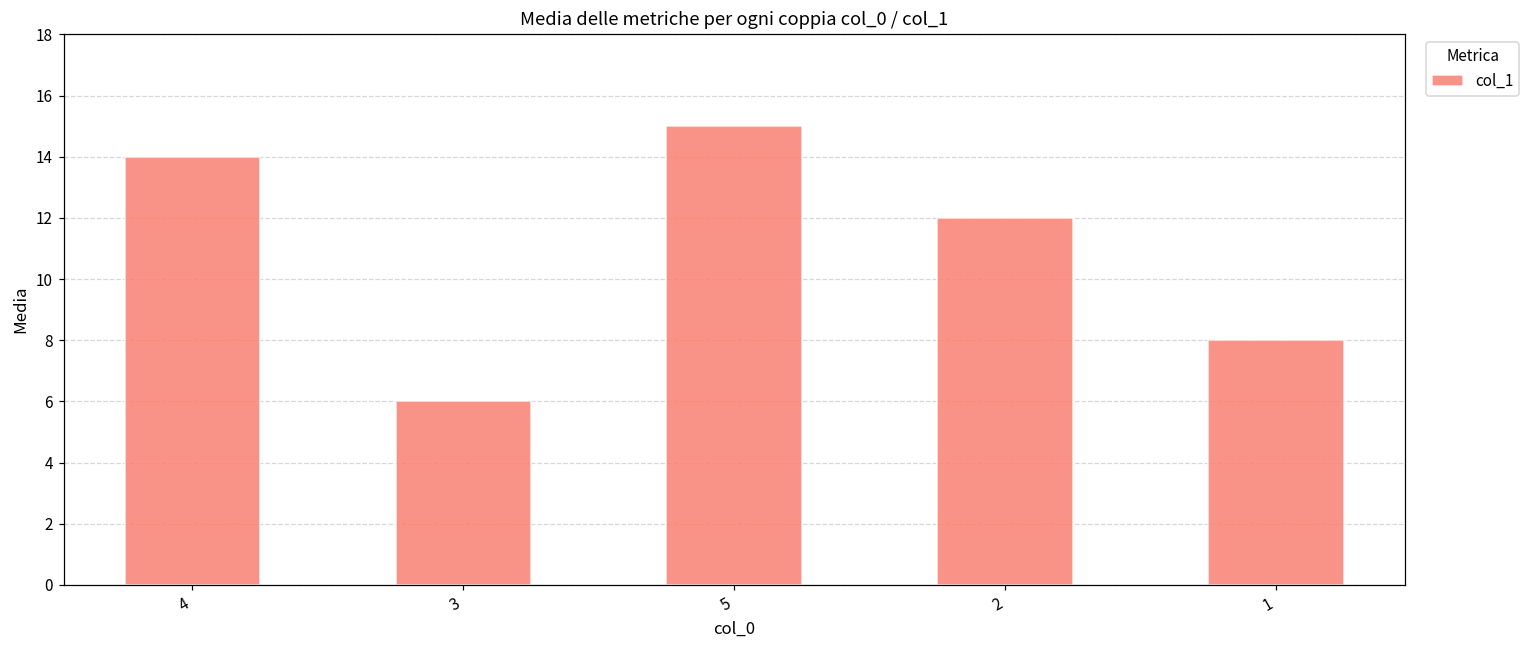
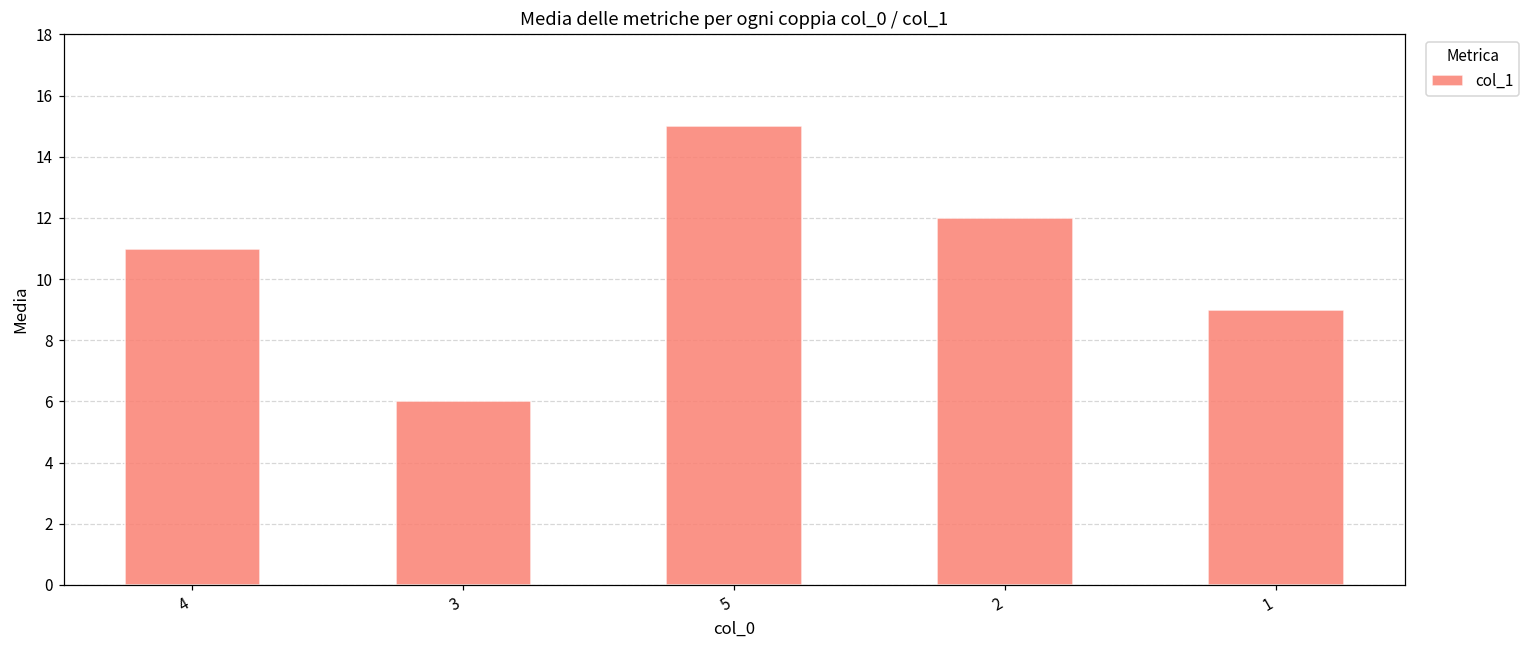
4: 14 -> 11
1: 8 -> 9
